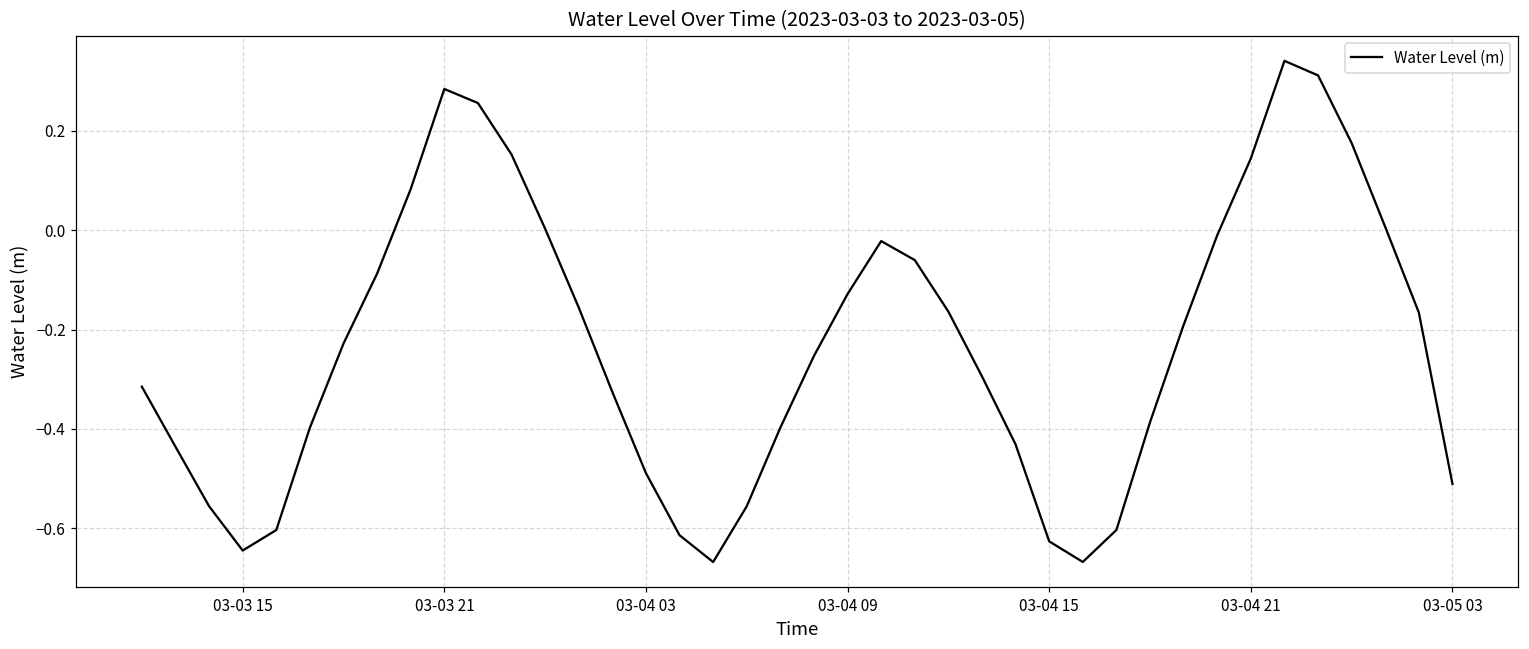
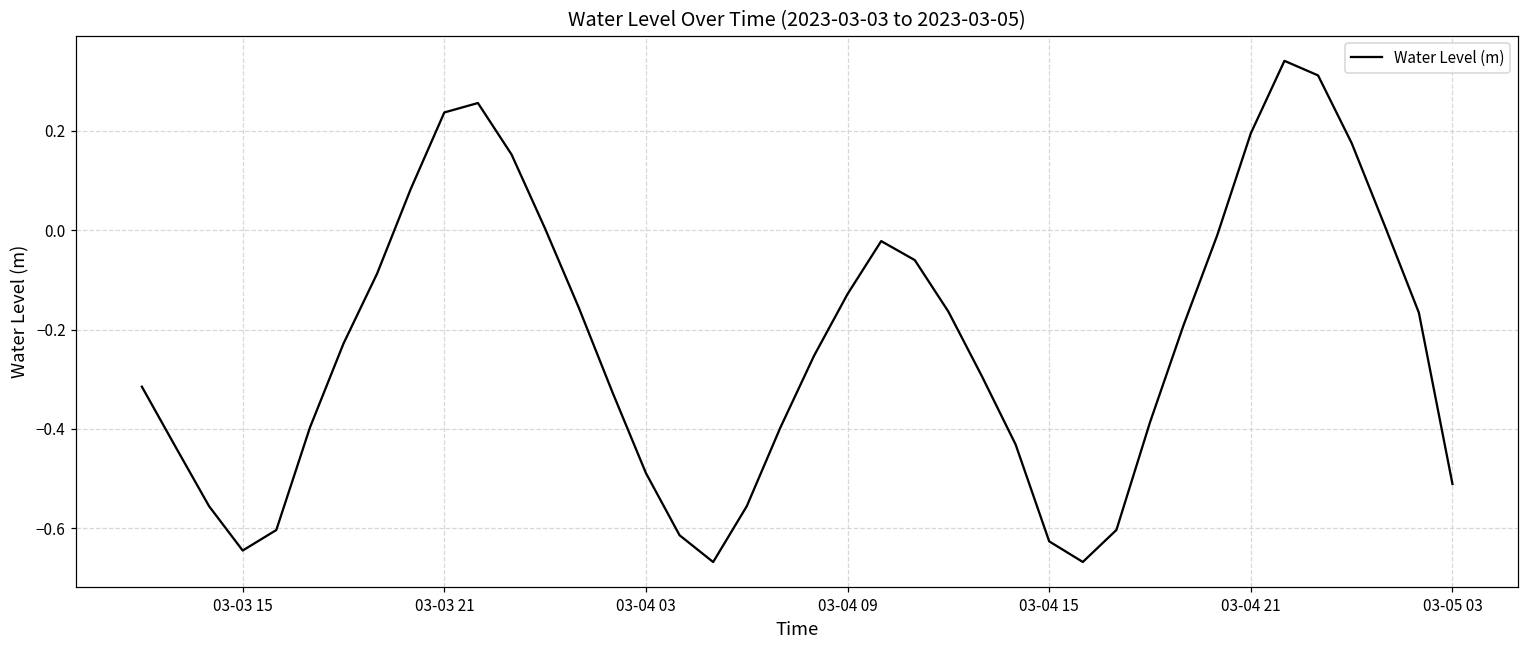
03-03 21: 0.28 -> 0.24
03-04 21: 0.14 -> 0.20
